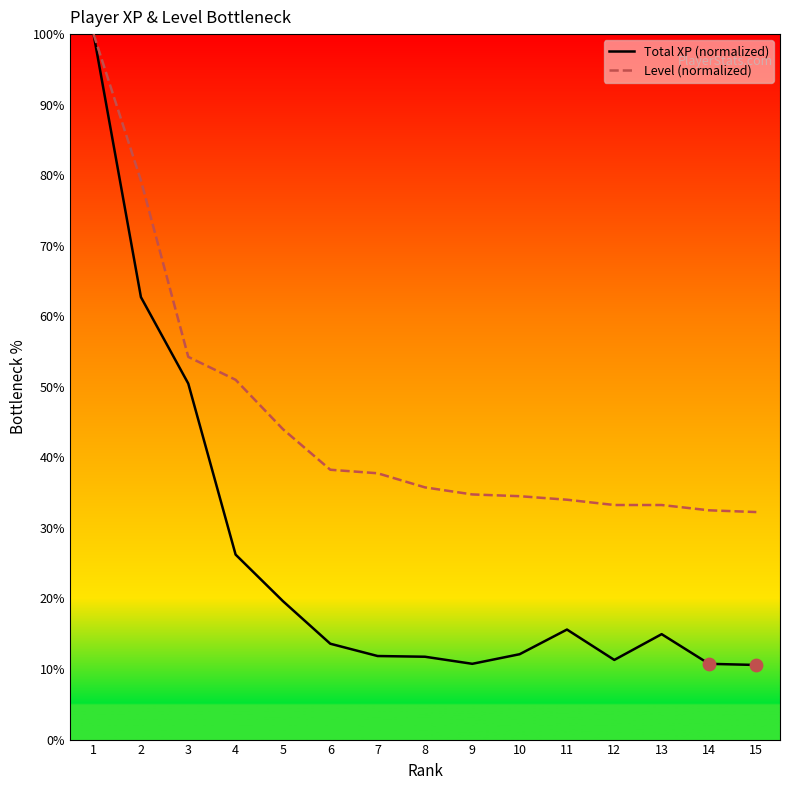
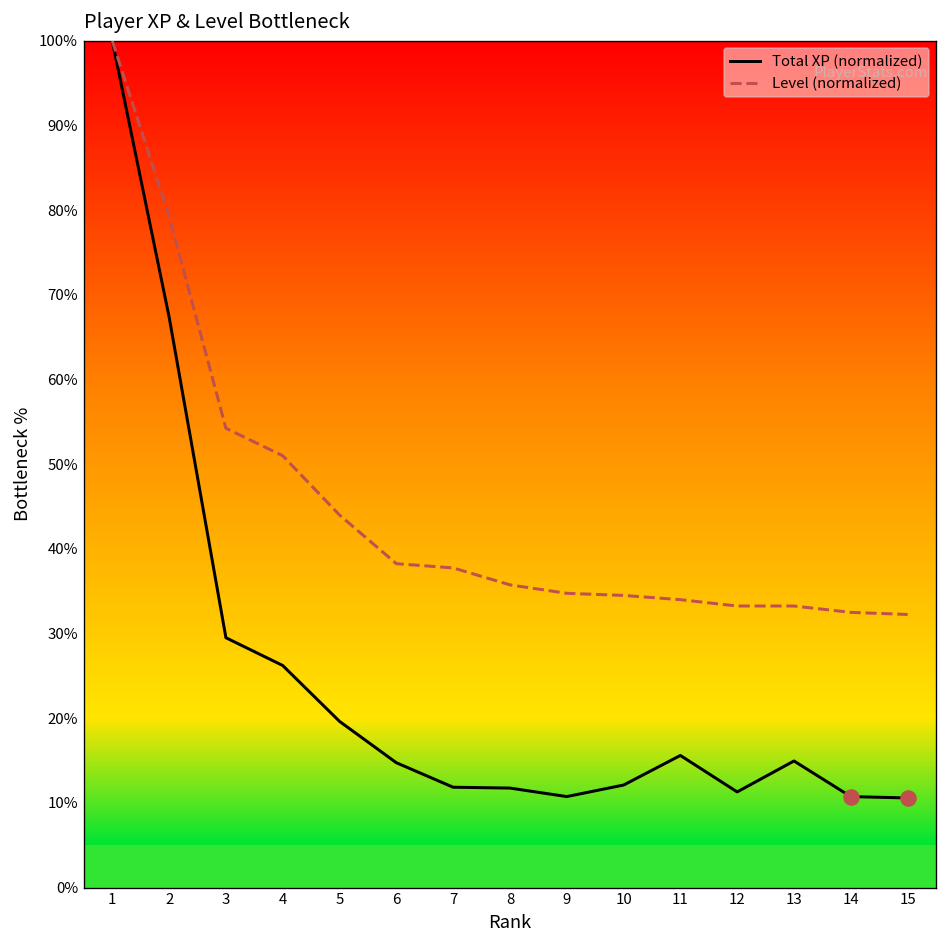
Total XP (normalized), 2: 63% -> 67%
Total XP (normalized), 3: 50% -> 30%
Total XP (normalized), 6: 14% -> 15%
